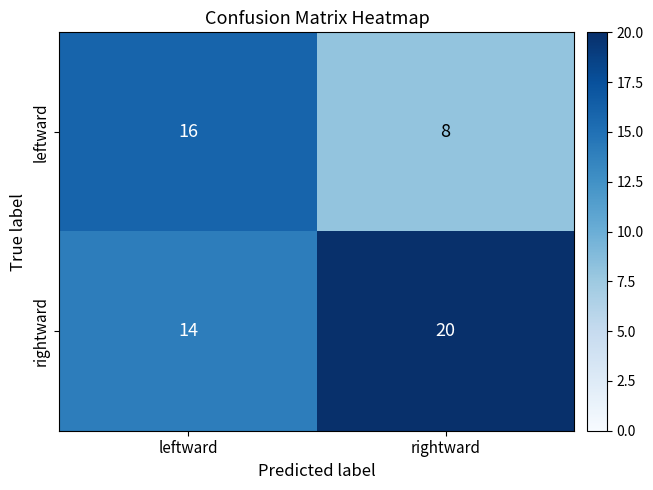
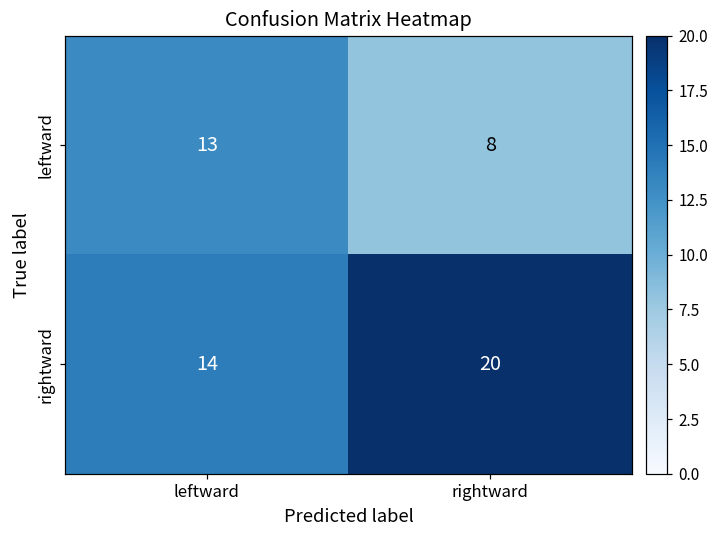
leftward, leftward: 16 -> 13
